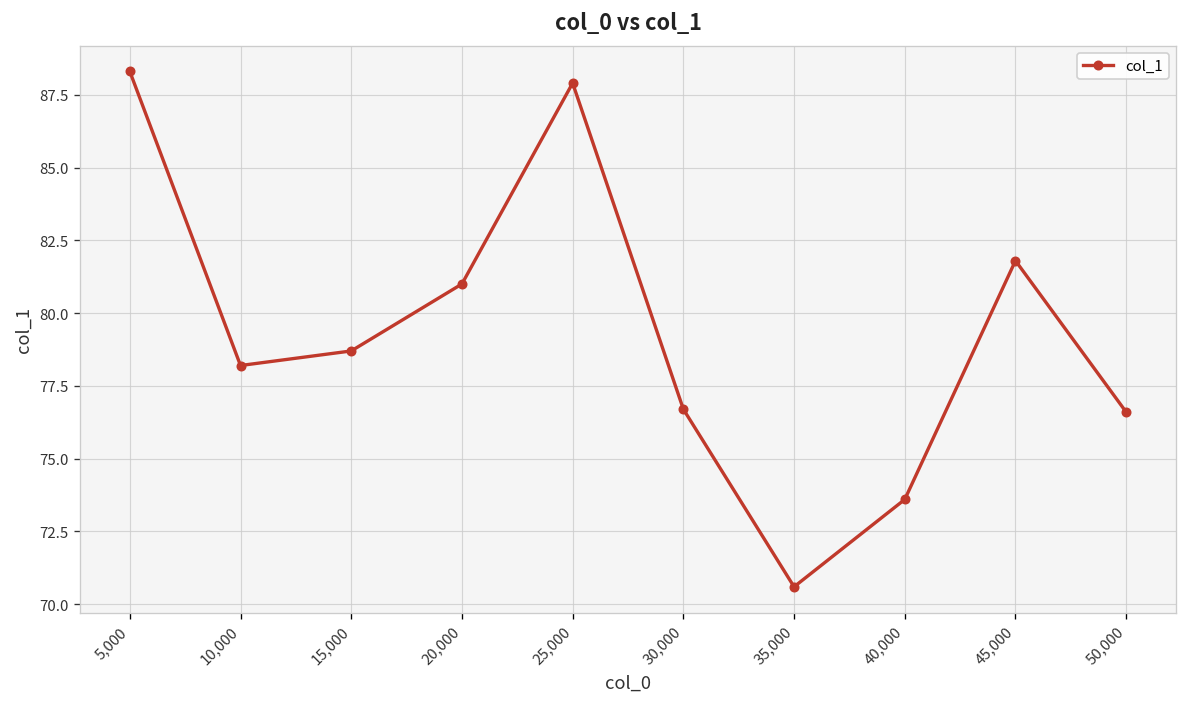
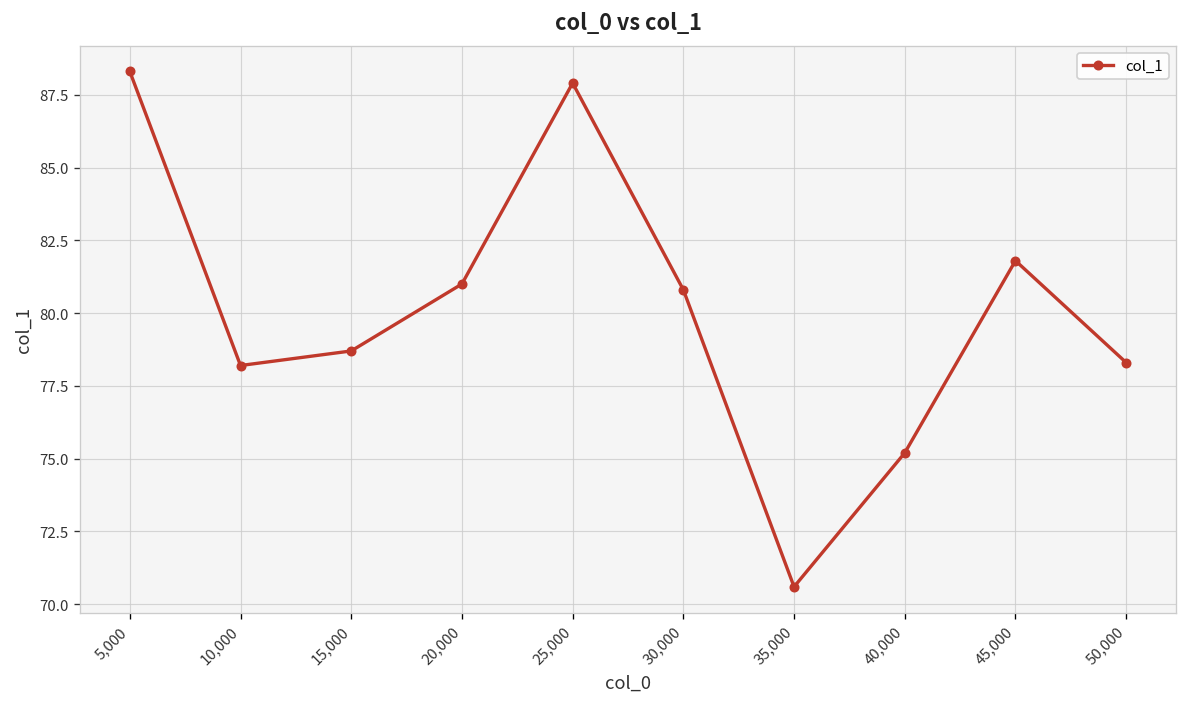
30,000: 76.7 -> 80.8
40,000: 73.6 -> 75.2
50,000: 76.6 -> 78.3
